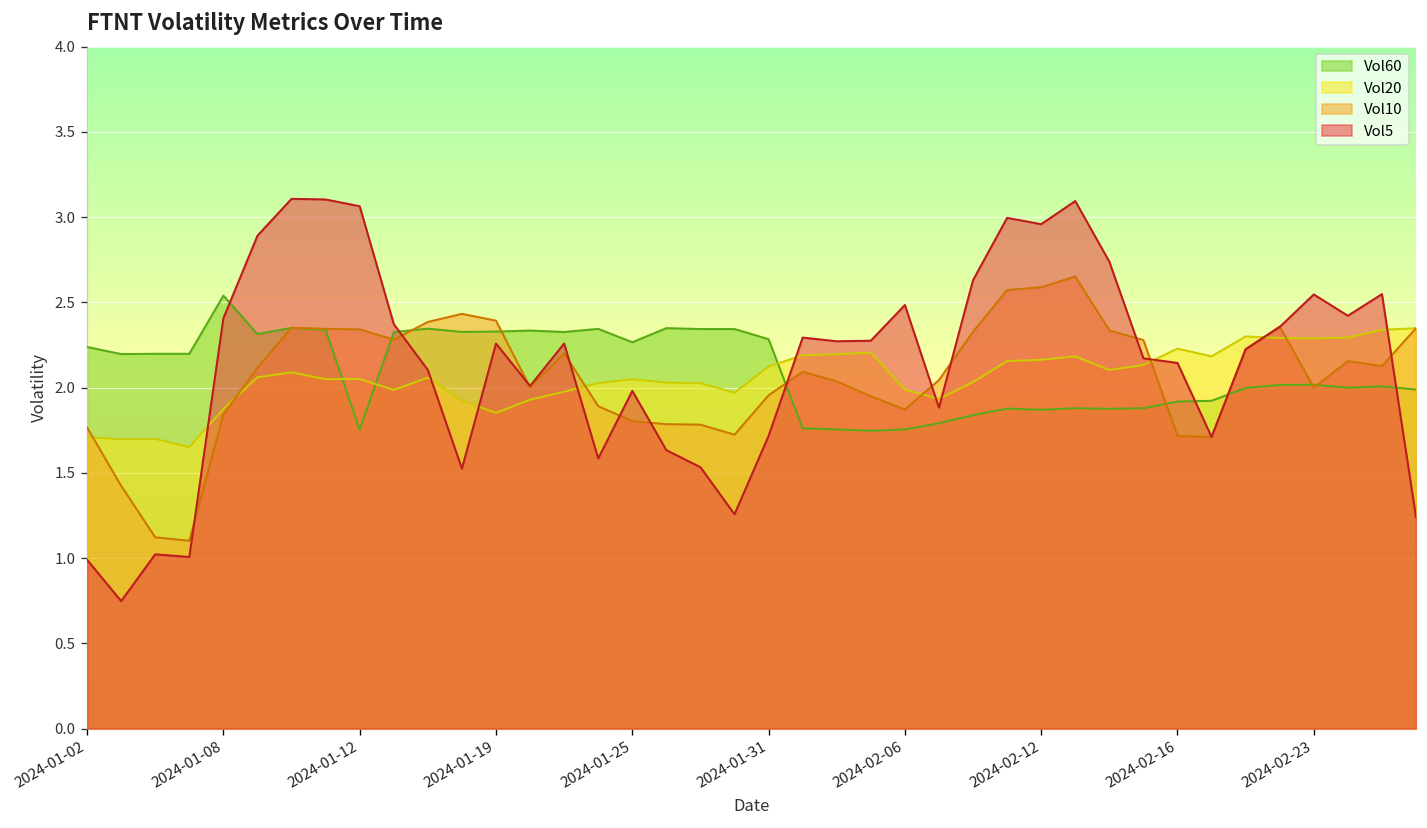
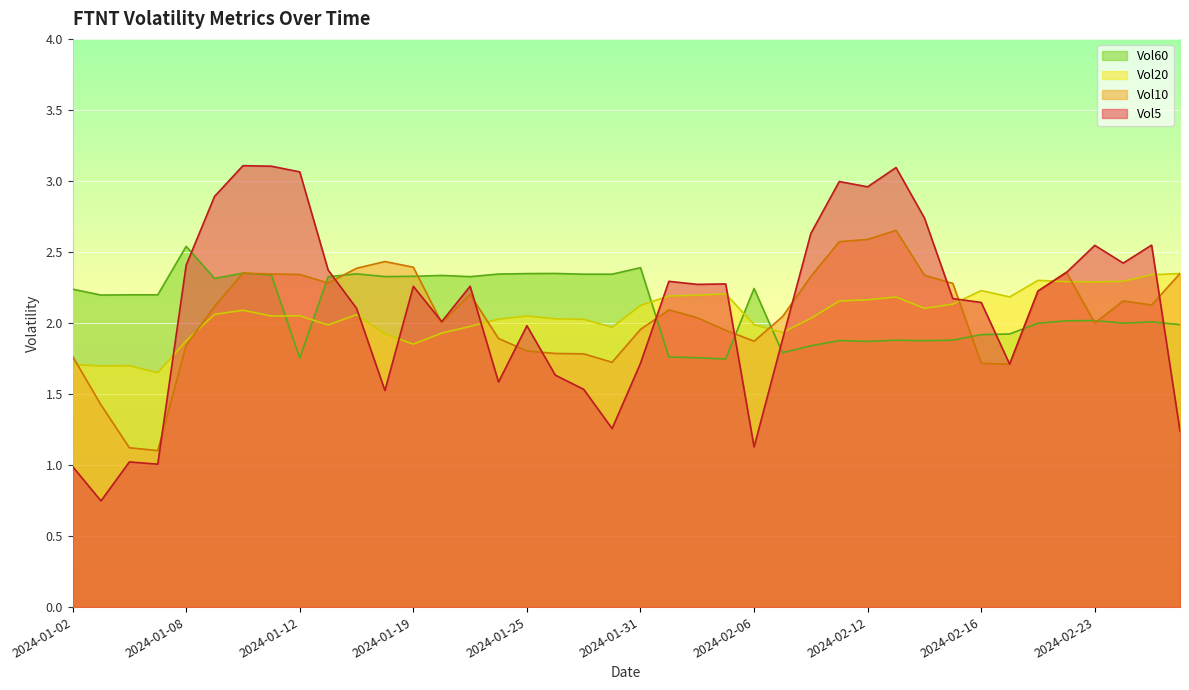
Vol60, 2024-01-25: 2.27 -> 2.35
Vol60, 2024-01-31: 2.28 -> 2.39
Vol60, 2024-02-06: 1.75 -> 2.24
Vol5, 2024-02-06: 2.48 -> 1.13
